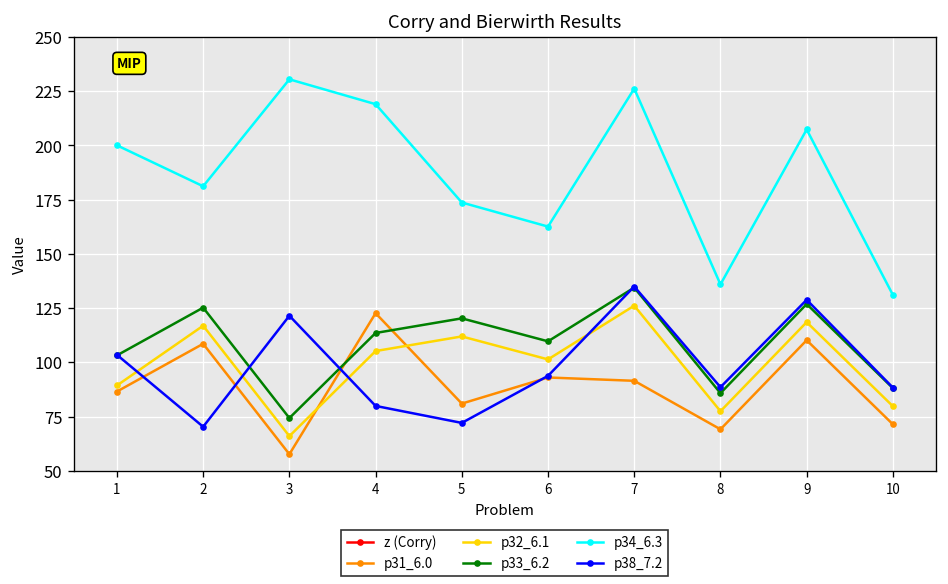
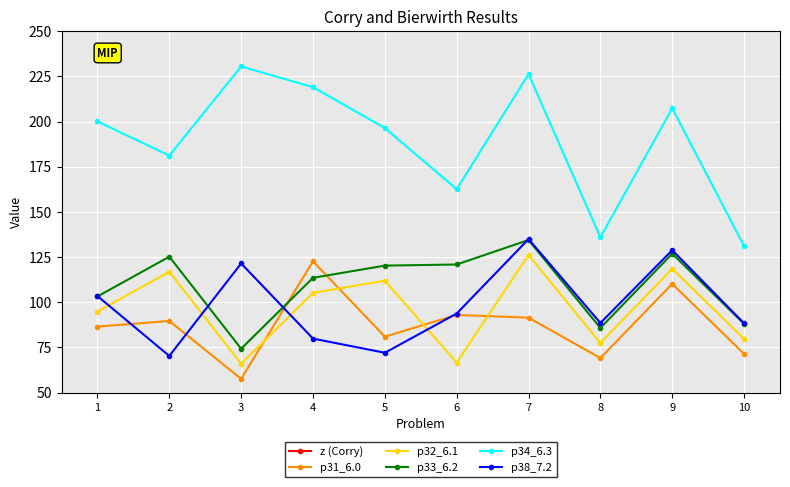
p32_6.1, 1: 89 -> 95
p31_6.0, 2: 109 -> 90
p34_6.3, 5: 174 -> 196
p32_6.1, 6: 101 -> 67
p33_6.2, 6: 110 -> 121
